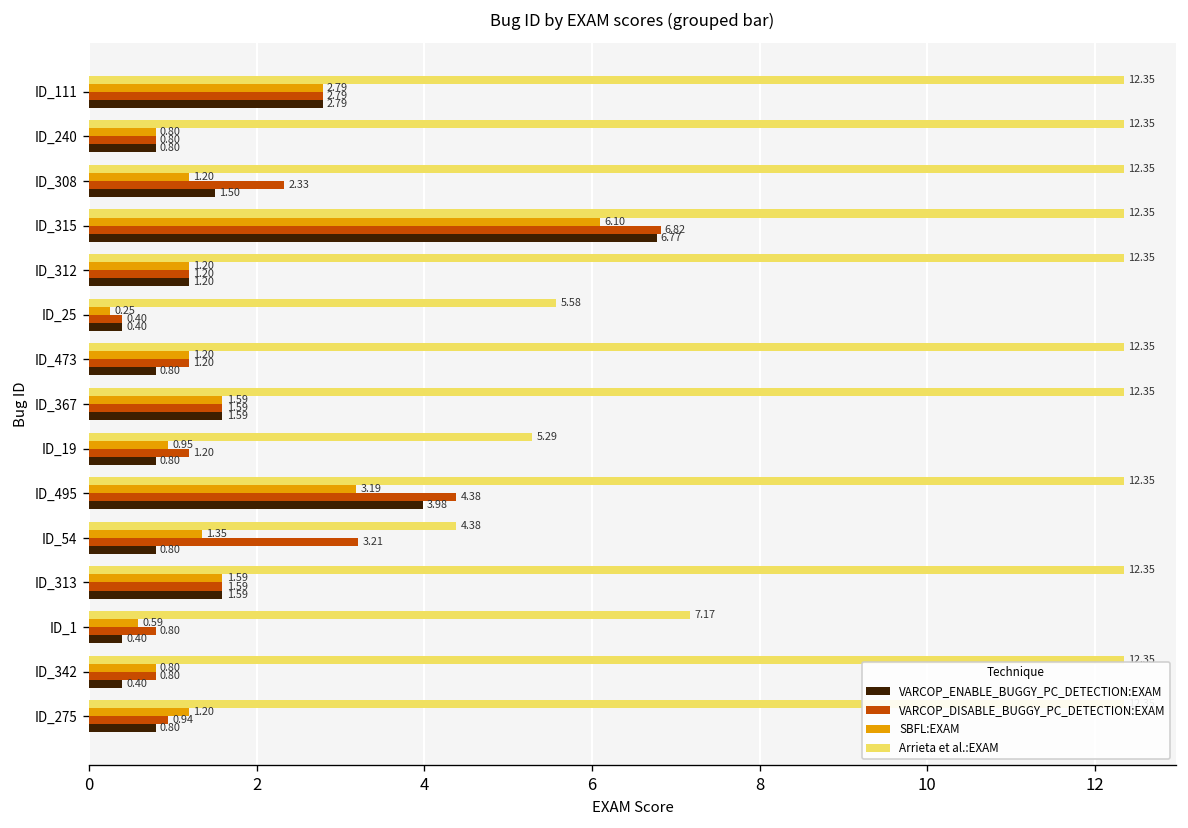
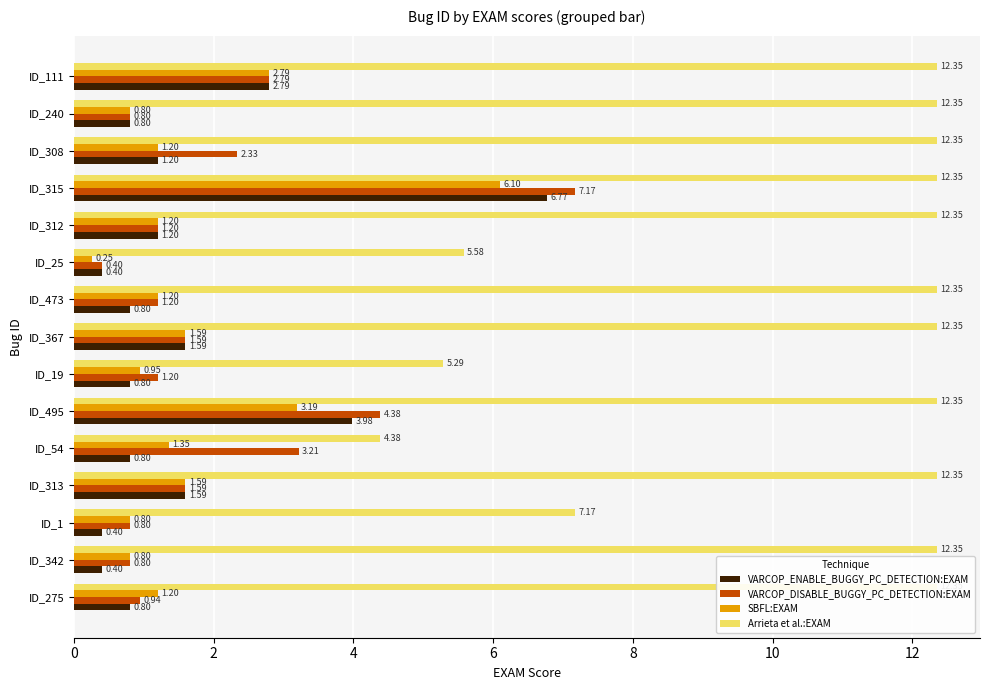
VARCOP_ENABLE_BUGGY_PC_DETECTION:EXAM, ID_308: 1.50 -> 1.20
VARCOP_DISABLE_BUGGY_PC_DETECTION:EXAM, ID_315: 6.82 -> 7.17
SBFL:EXAM, ID_1: 0.59 -> 0.80
